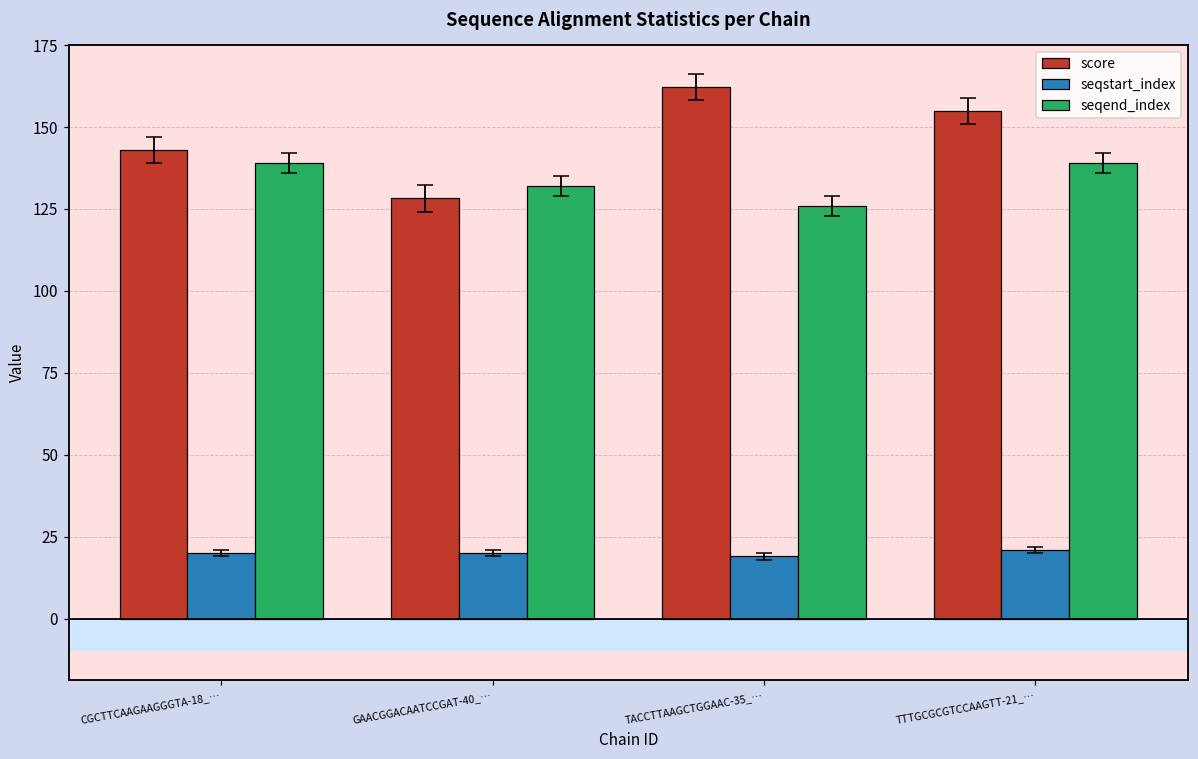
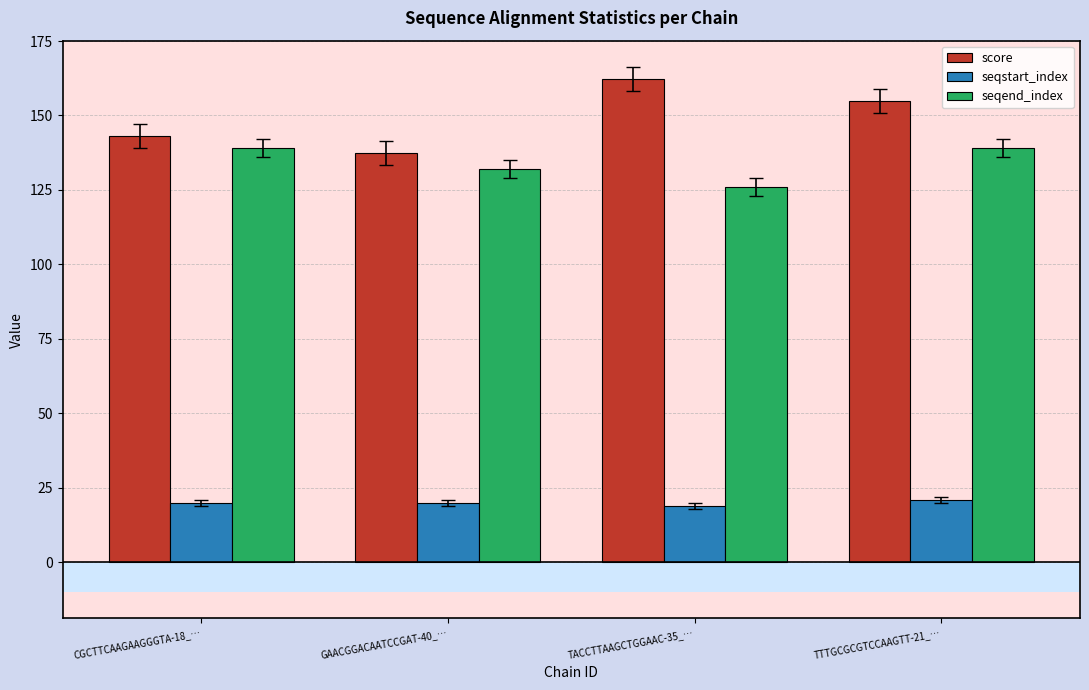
score, GAACGGACAATCCGAT-40_…: 128 -> 137
